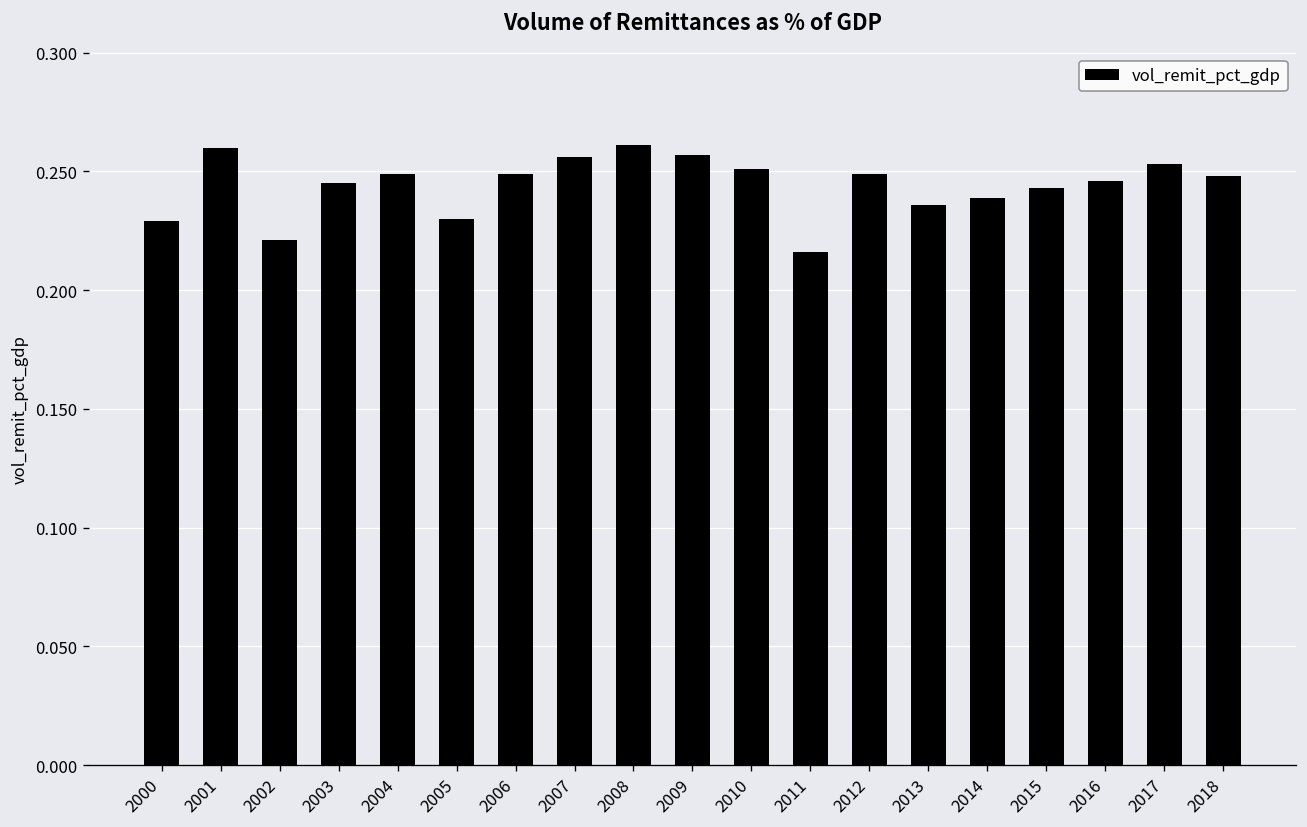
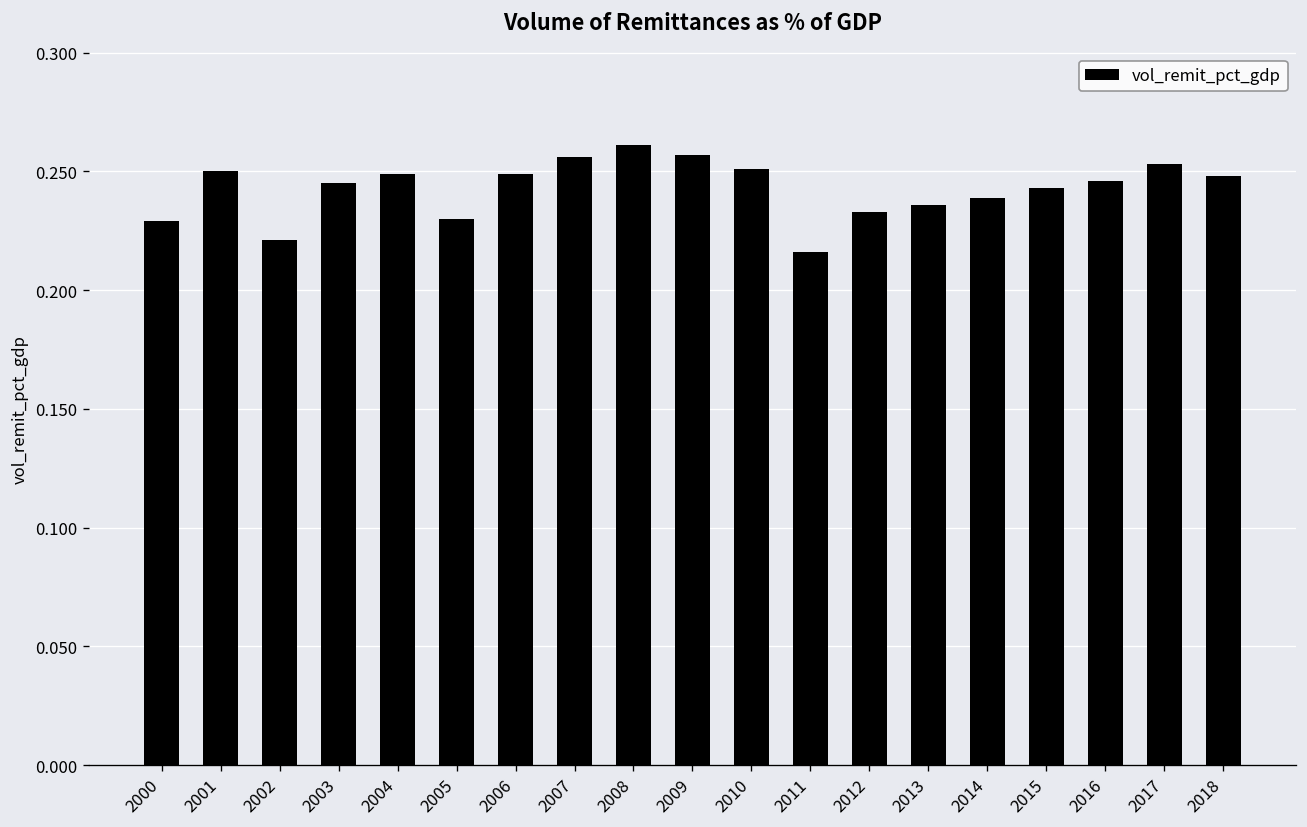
2001: 0.26 -> 0.25
2012: 0.249 -> 0.233
